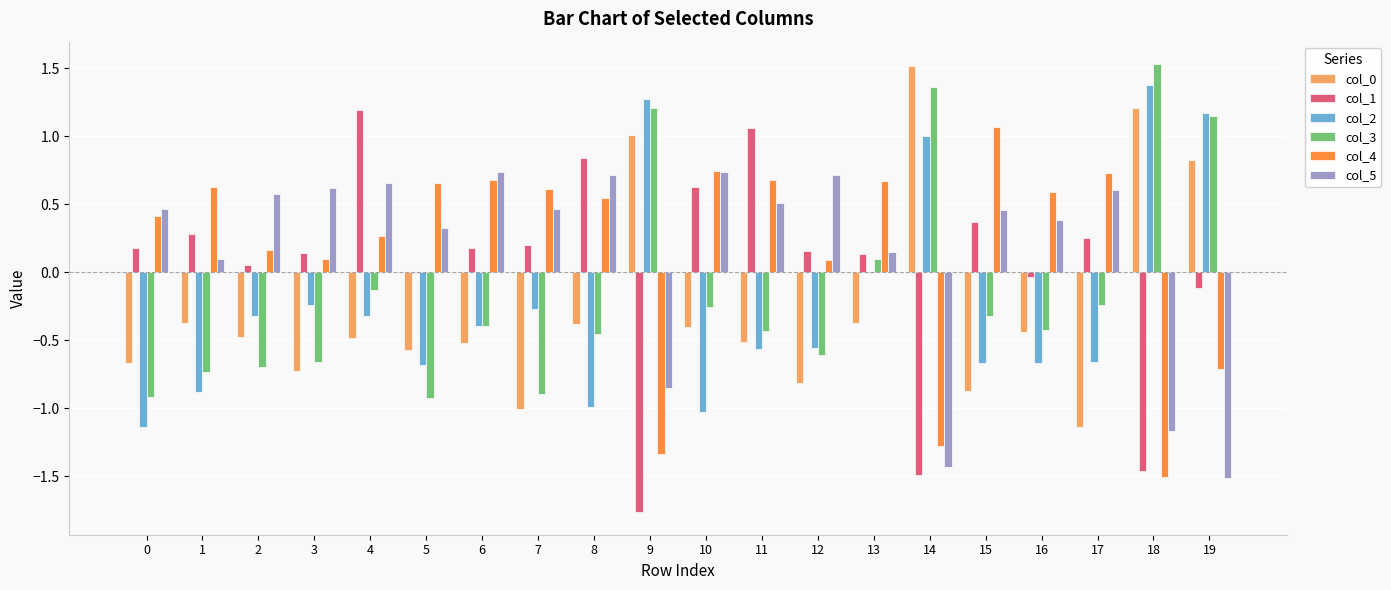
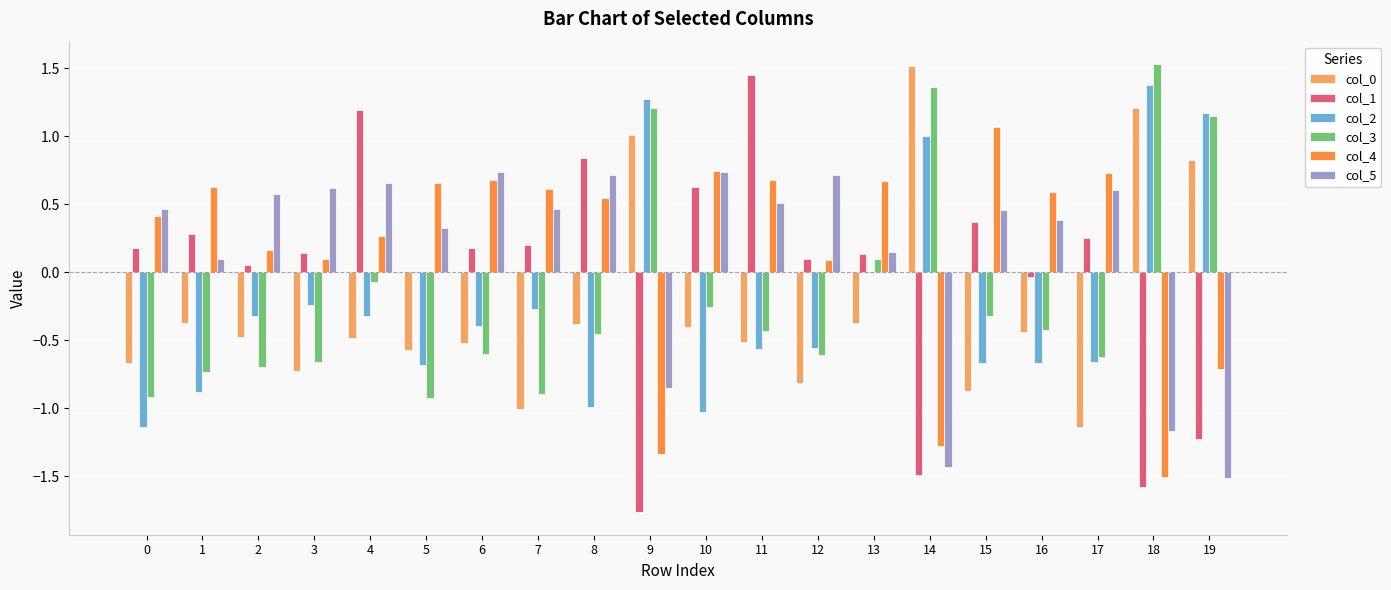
col_3, 4: -0.13 -> -0.07
col_3, 6: -0.39 -> -0.60
col_1, 11: 1.06 -> 1.45
col_1, 12: 0.16 -> 0.10
col_3, 17: -0.24 -> -0.62
col_1, 18: -1.46 -> -1.58
col_1, 19: -0.11 -> -1.22
